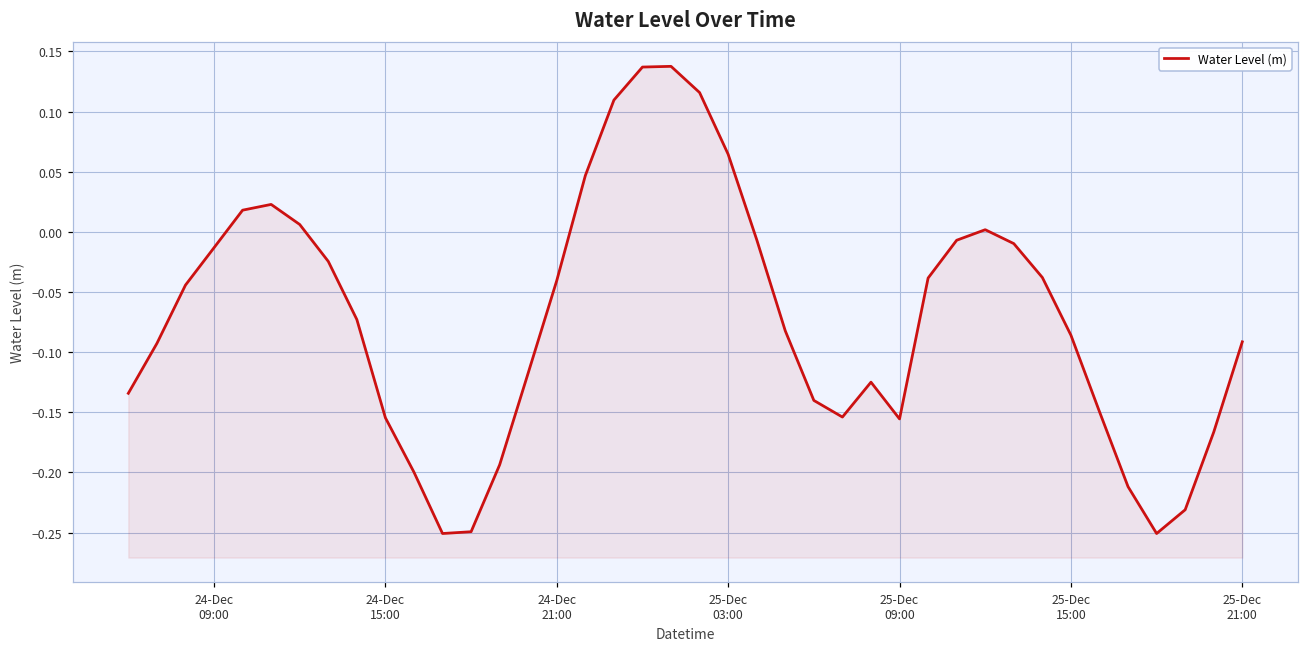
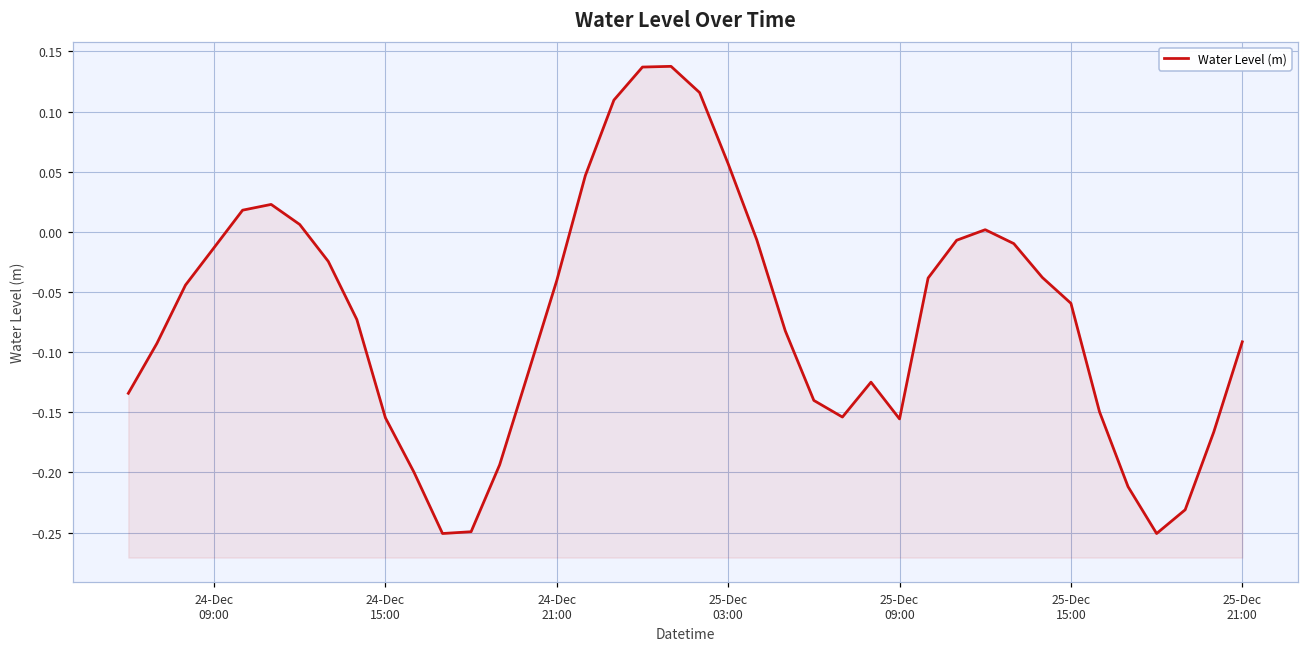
25-Dec 03:00: 0.064 -> 0.057
25-Dec 15:00: -0.086 -> -0.059
